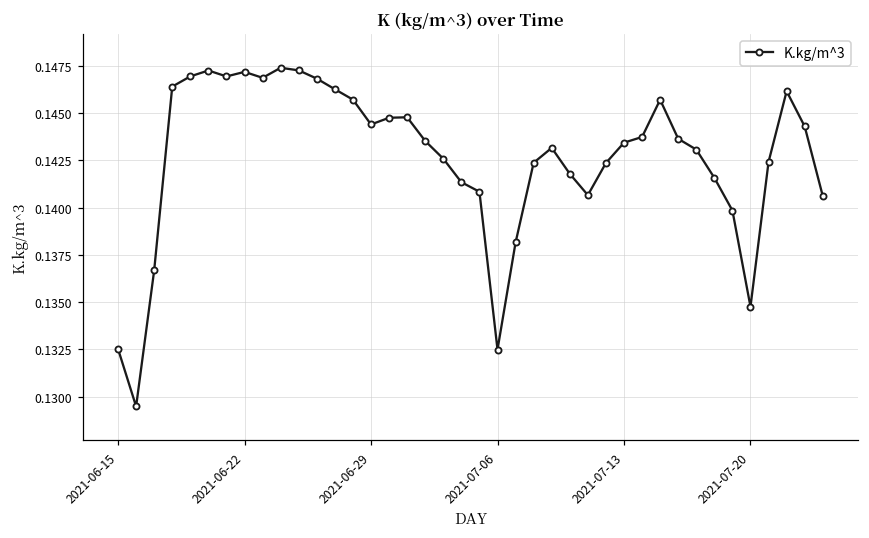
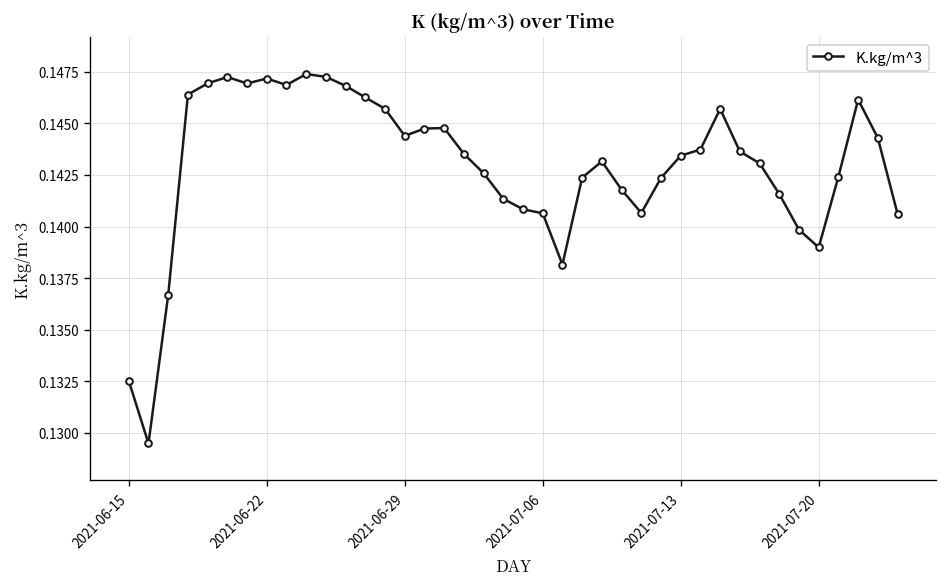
2021-07-06: 0.1325 -> 0.1406
2021-07-20: 0.1348 -> 0.1390
